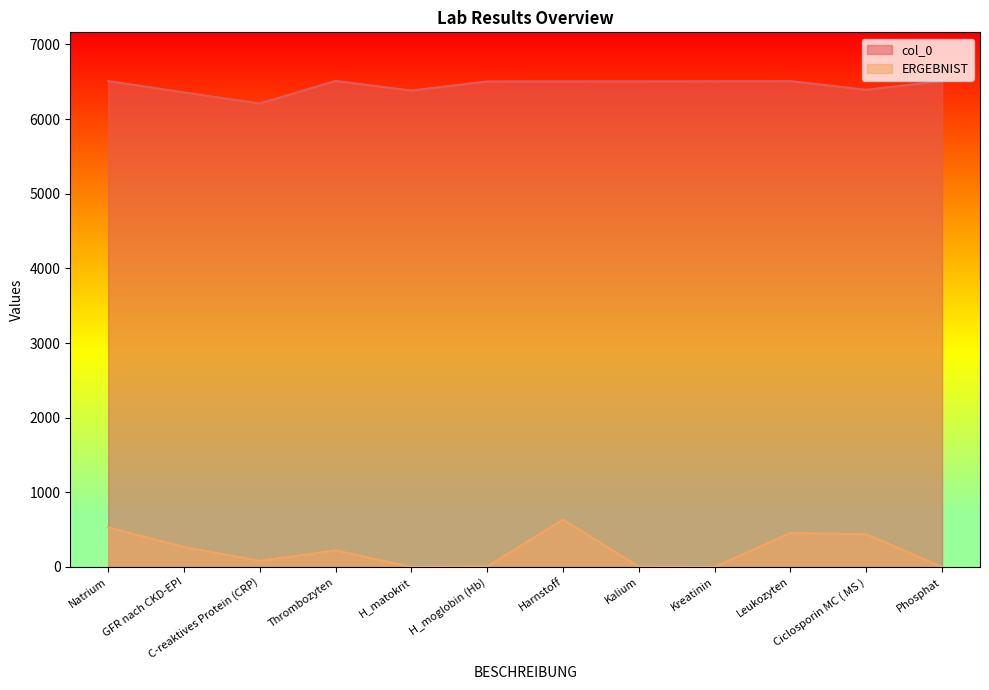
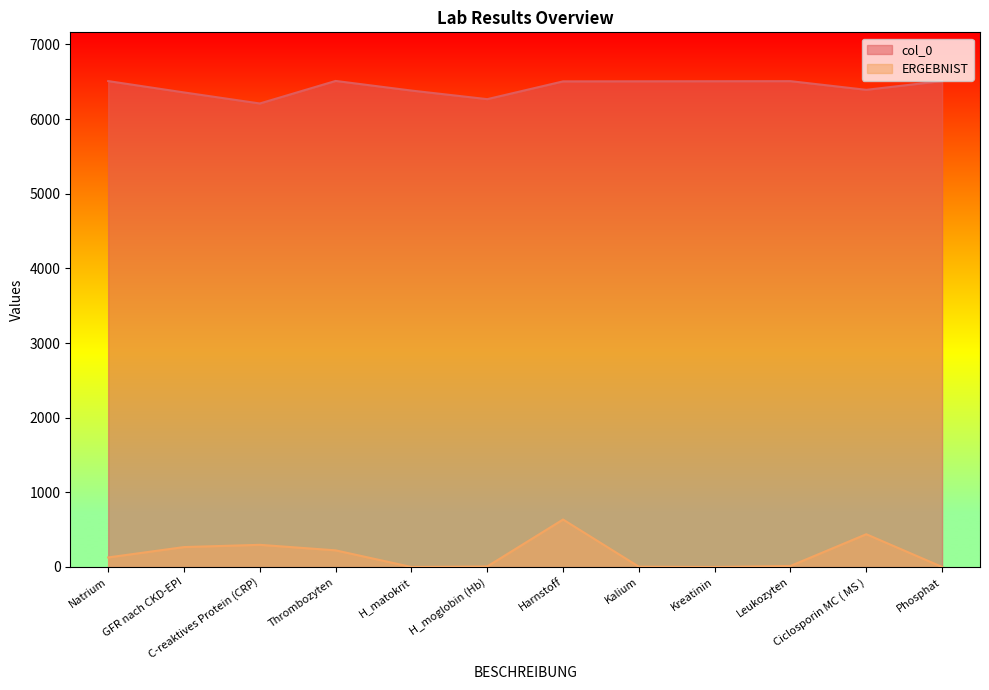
ERGEBNIST, Natrium: 500 -> 100
ERGEBNIST, C-reaktives Protein (CRP): 100 -> 300
col_0, H_moglobin (Hb): 6500 -> 6300
ERGEBNIST, Leukozyten: 500 -> 0
